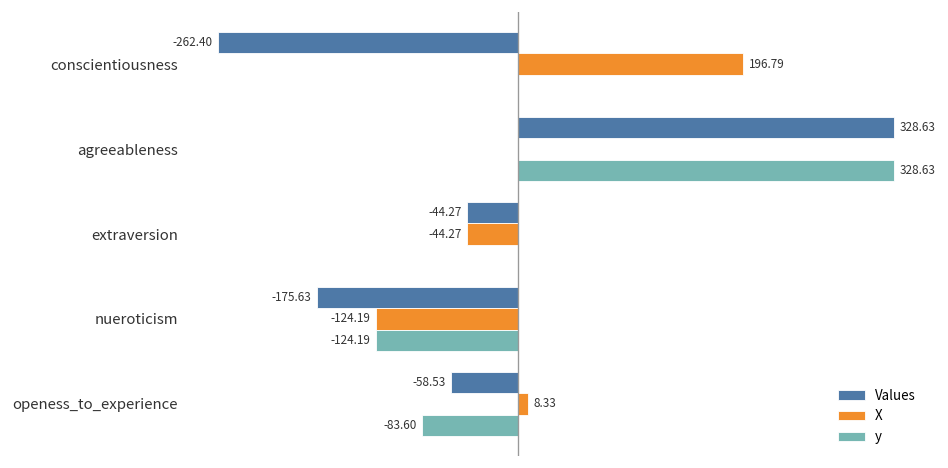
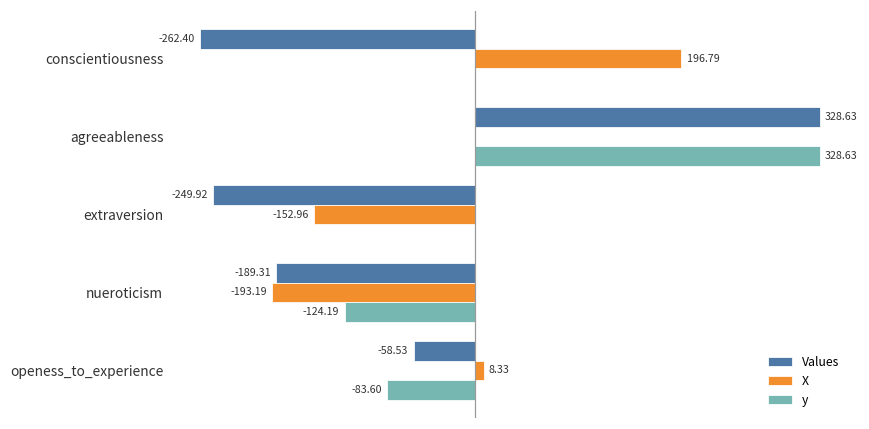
Values, extraversion: -44.27 -> -249.92
X, extraversion: -44.27 -> -152.96
Values, nueroticism: -175.63 -> -189.31
X, nueroticism: -124.19 -> -193.19
